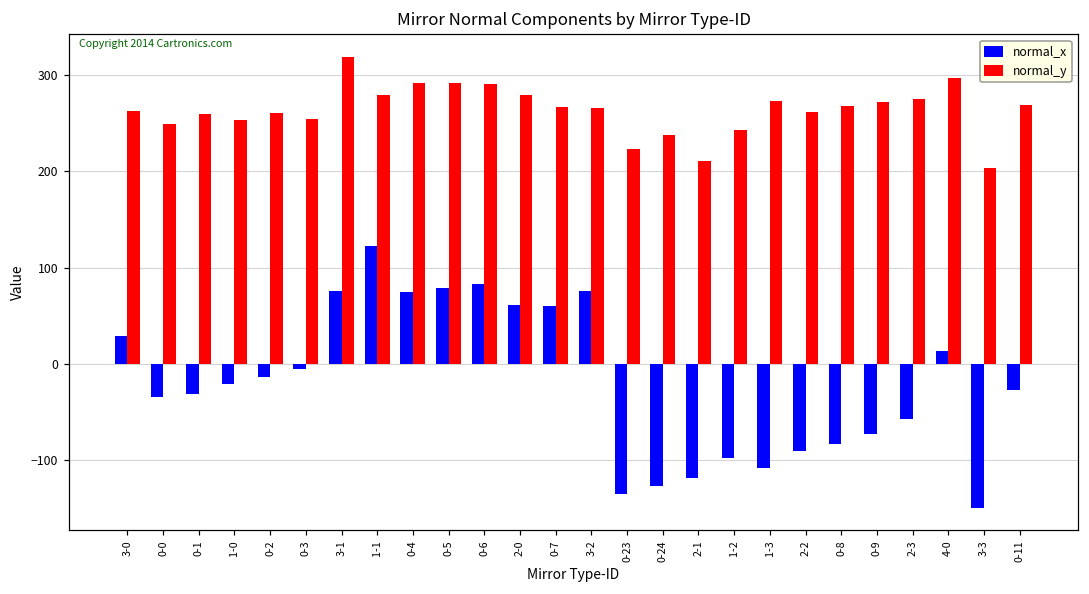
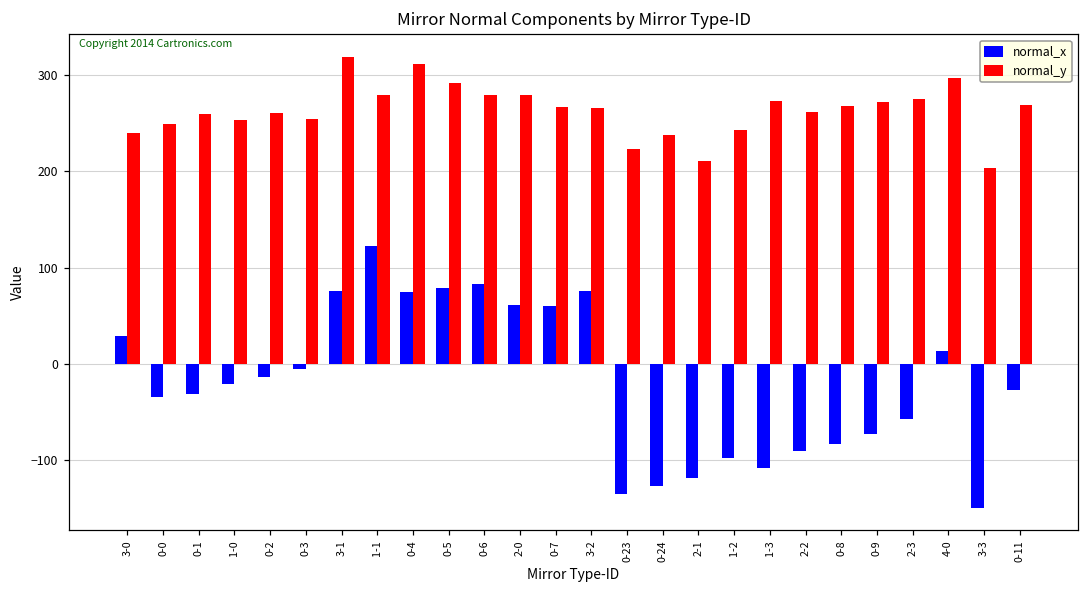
normal_y, 3-0: 260 -> 240
normal_y, 0-4: 290 -> 310
normal_y, 0-6: 290 -> 280
